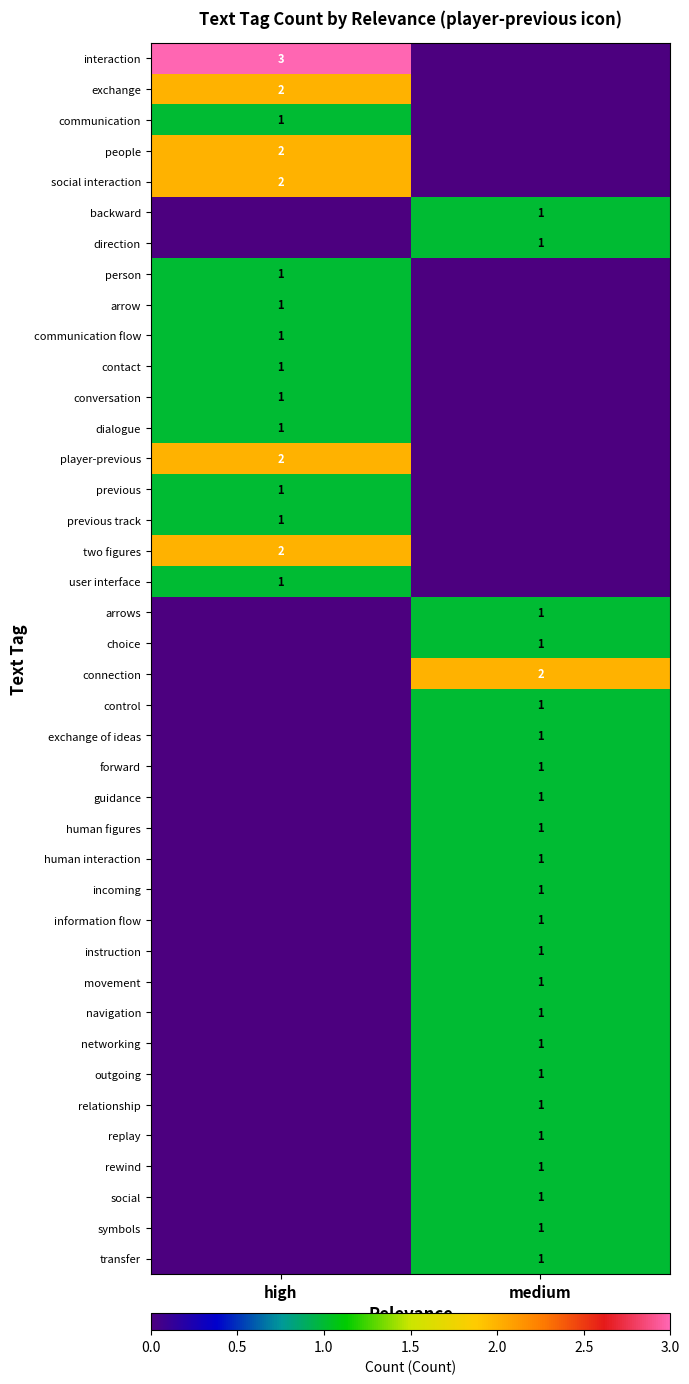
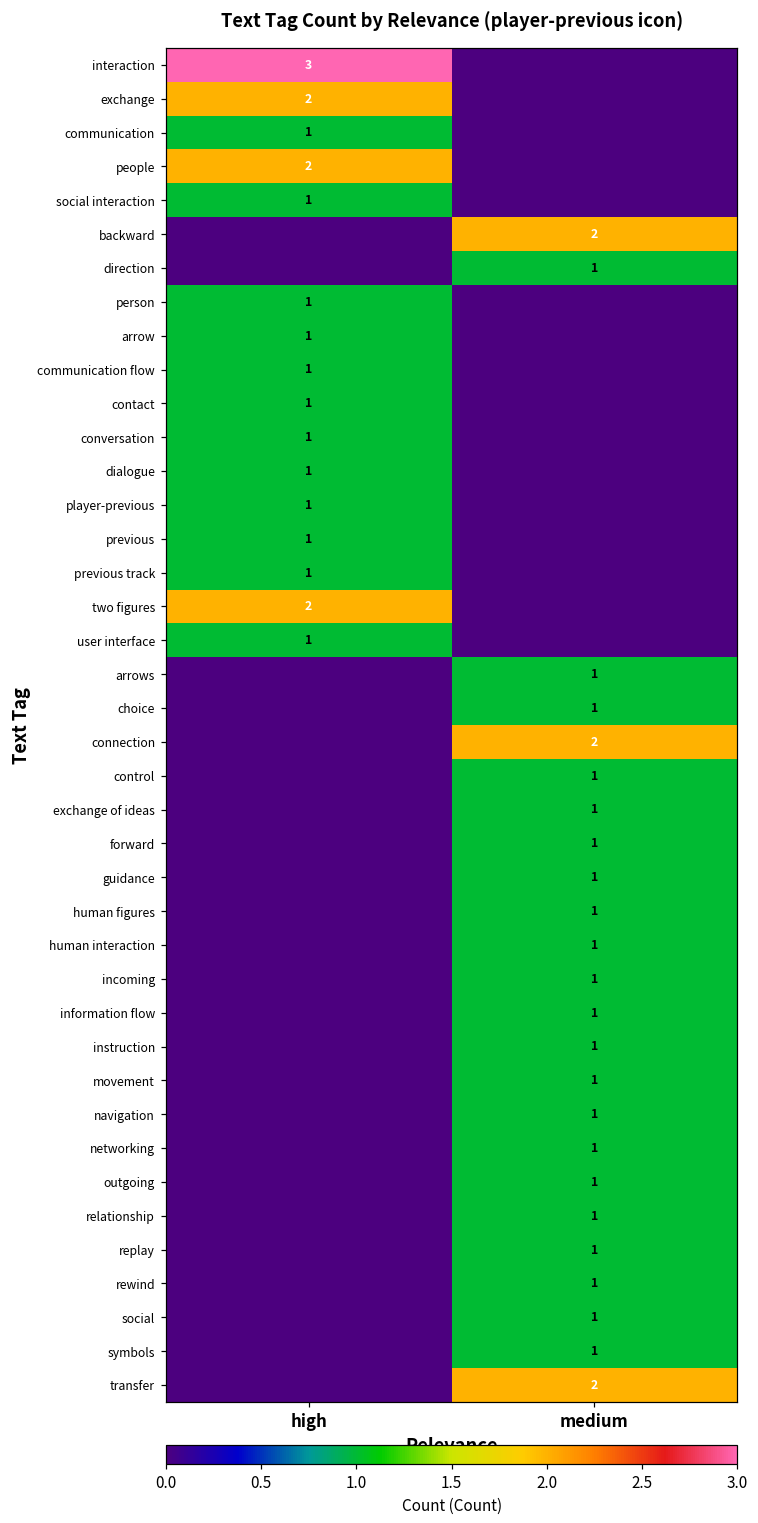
social interaction, high: 2 -> 1
backward, medium: 1 -> 2
player-previous, high: 2 -> 1
transfer, medium: 1 -> 2
